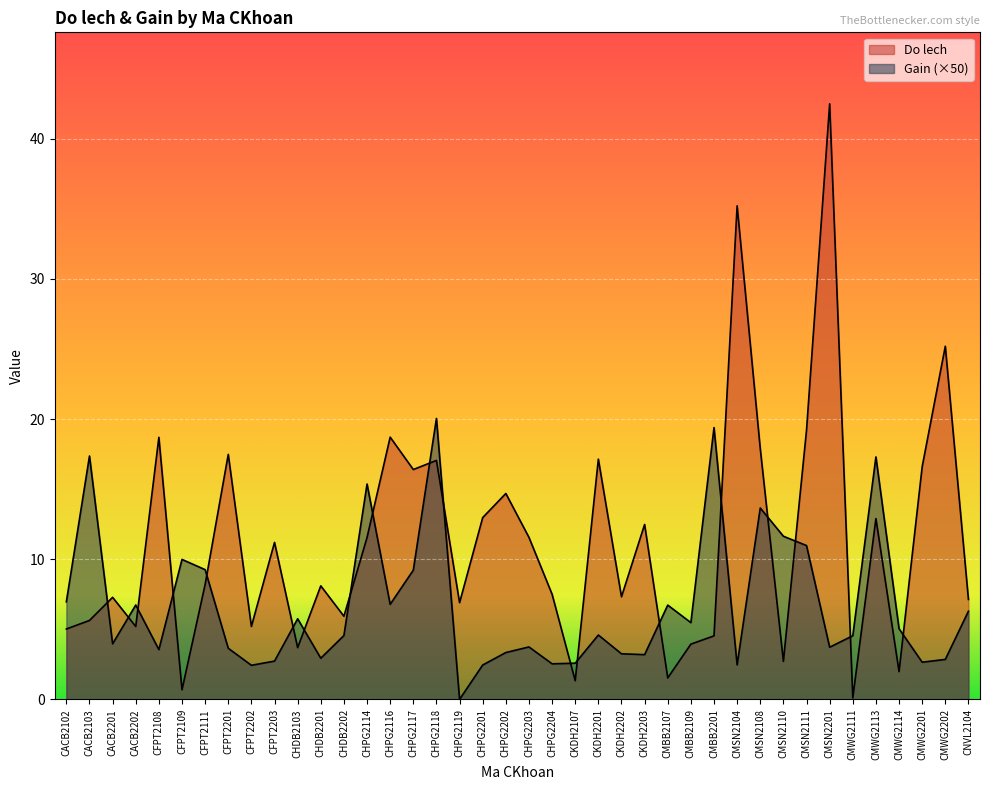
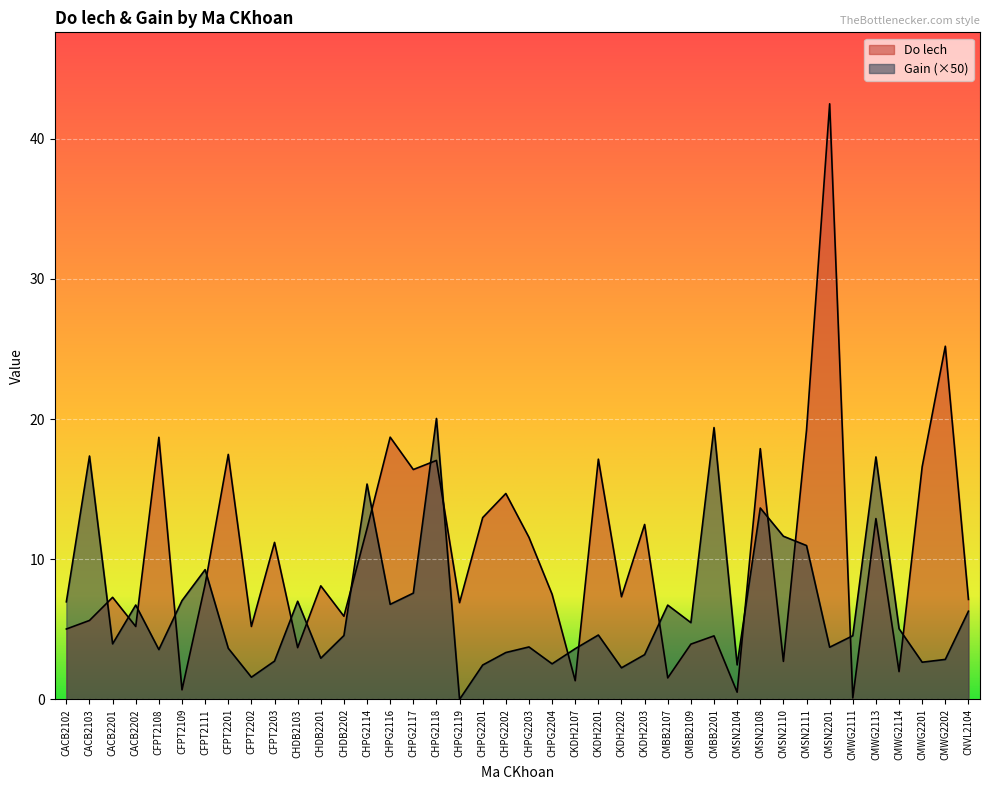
Gain (×50), CFPT2109: 10.0 -> 7.0
Gain (×50), CFPT2202: 2.4 -> 1.6
Gain (×50), CHDB2103: 5.8 -> 7.0
Do lech, CHPG2114: 11.6 -> 12.2
Gain (×50), CHPG2117: 9.2 -> 7.6
Gain (×50), CKDH2107: 2.6 -> 3.6
Gain (×50), CKDH2202: 3.3 -> 2.3
Do lech, CMSN2104: 35.2 -> 0.5
